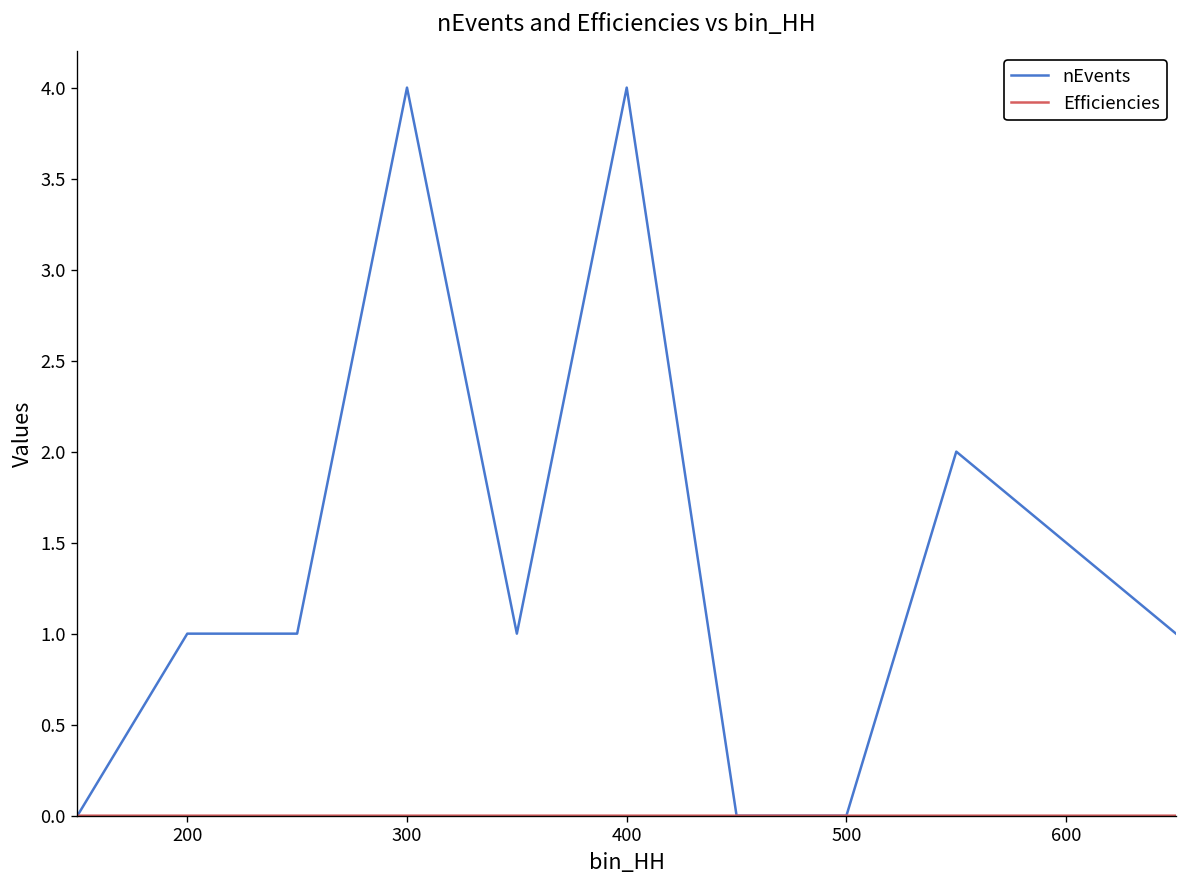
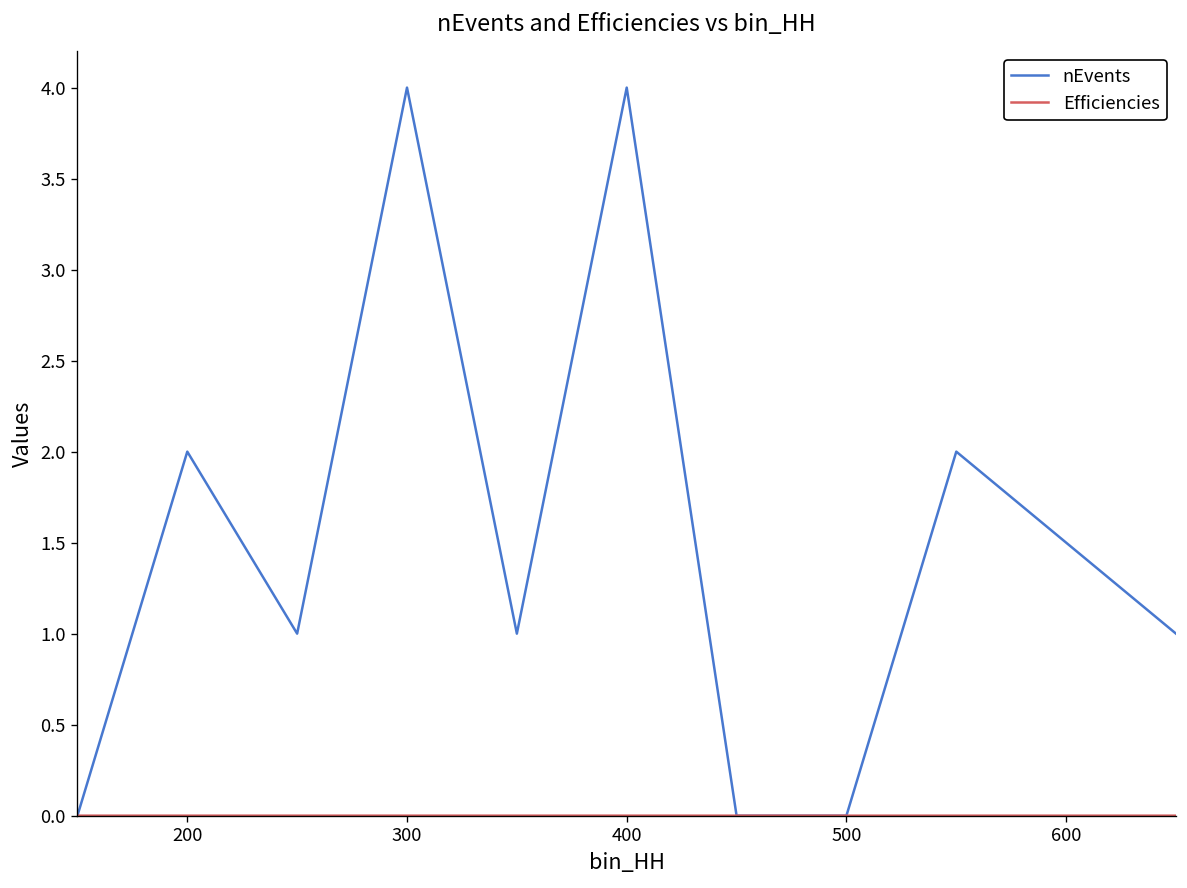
nEvents, 200: 1 -> 2
